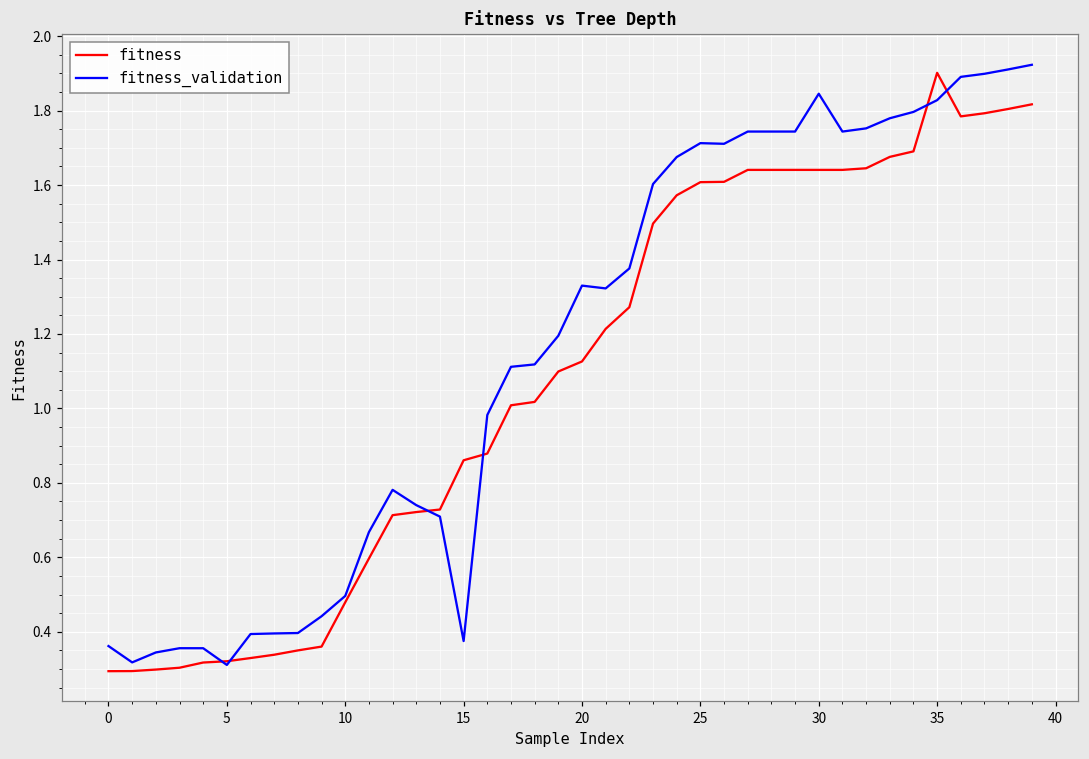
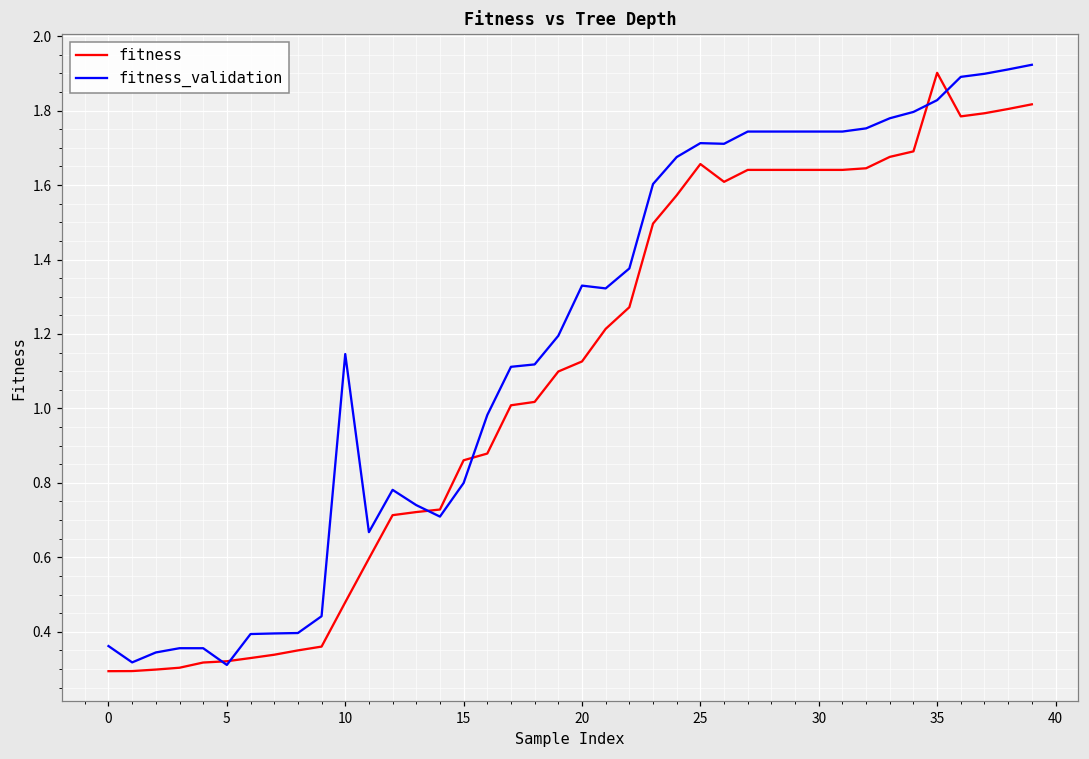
fitness_validation, 10: 0.50 -> 1.15
fitness_validation, 15: 0.38 -> 0.80
fitness, 25: 1.61 -> 1.66
fitness_validation, 30: 1.85 -> 1.74
